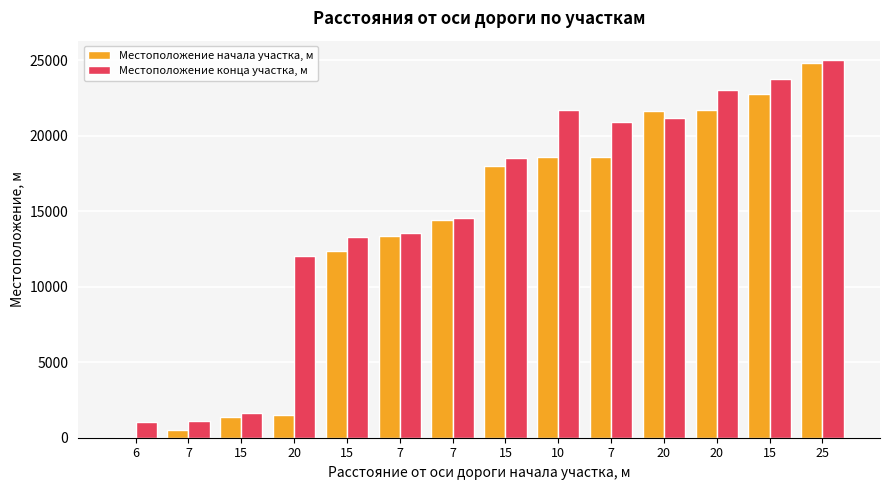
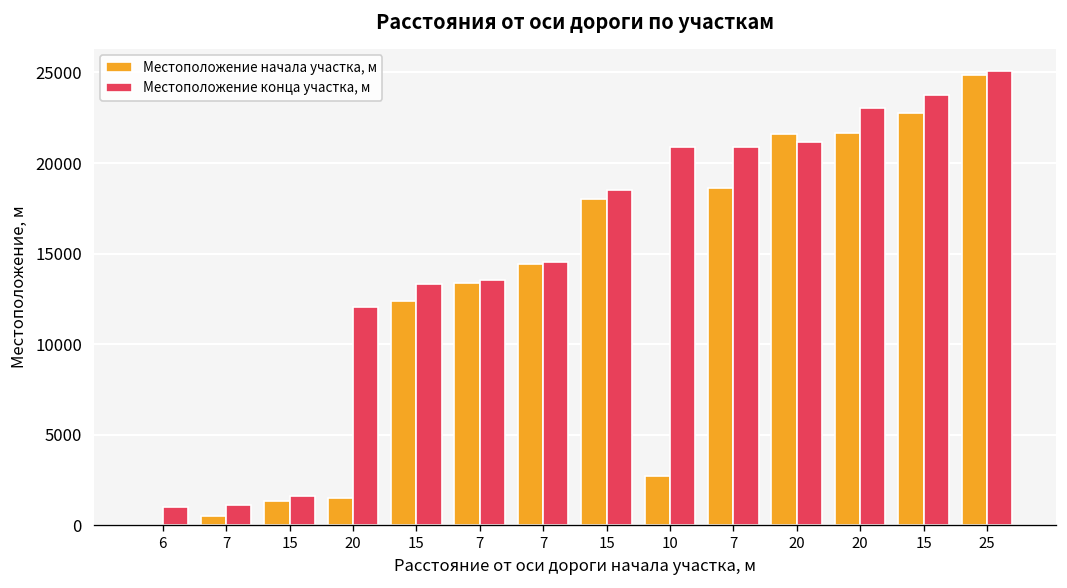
Местоположение начала участка, м, 10: 18600 -> 2700
Местоположение конца участка, м, 10: 21700 -> 20900
